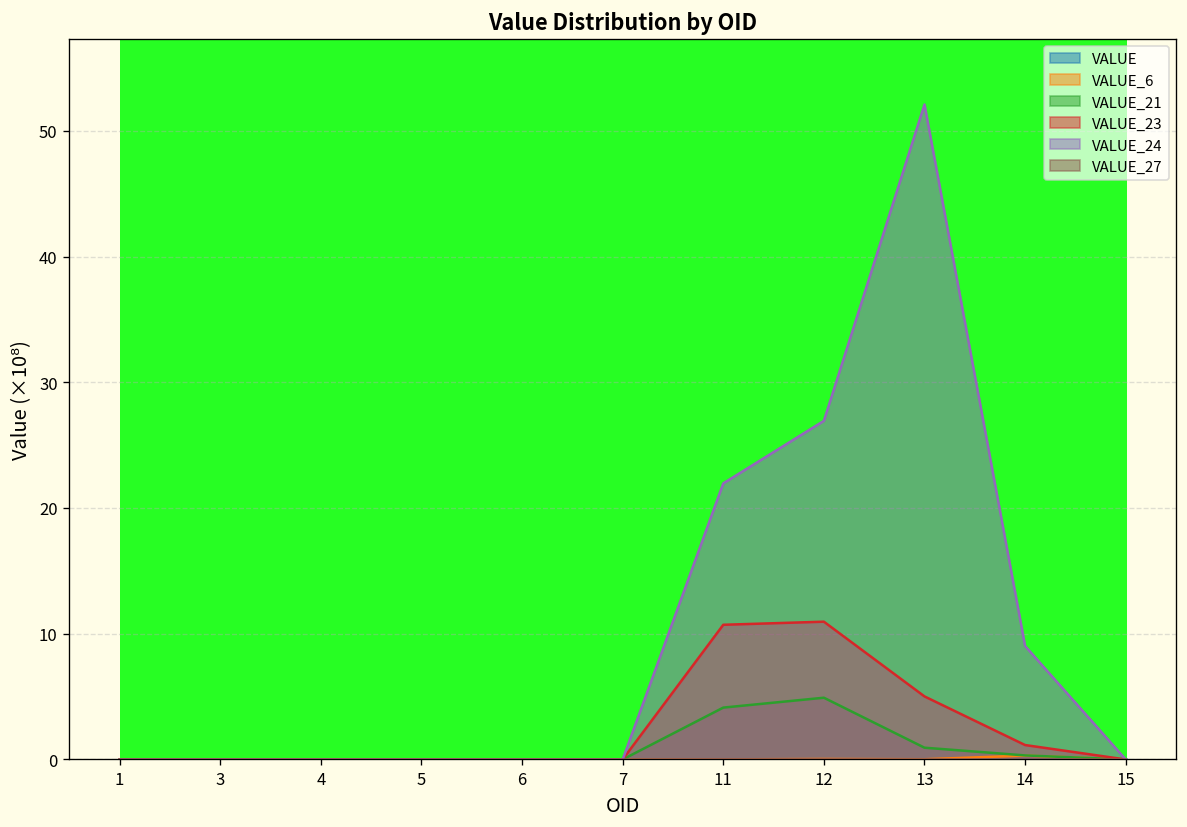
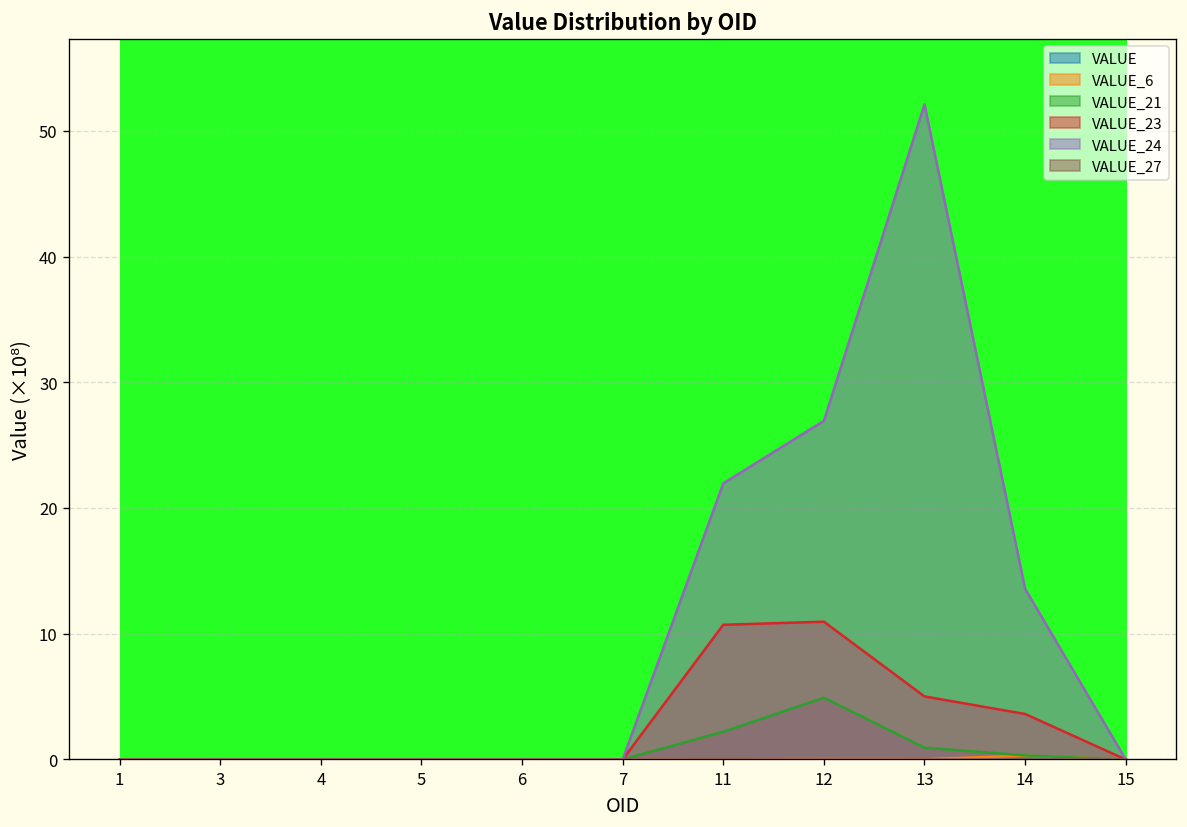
VALUE_21, 11: 4.1 -> 2.2
VALUE_23, 14: 1.1 -> 3.6
VALUE_24, 14: 9.0 -> 13.6
